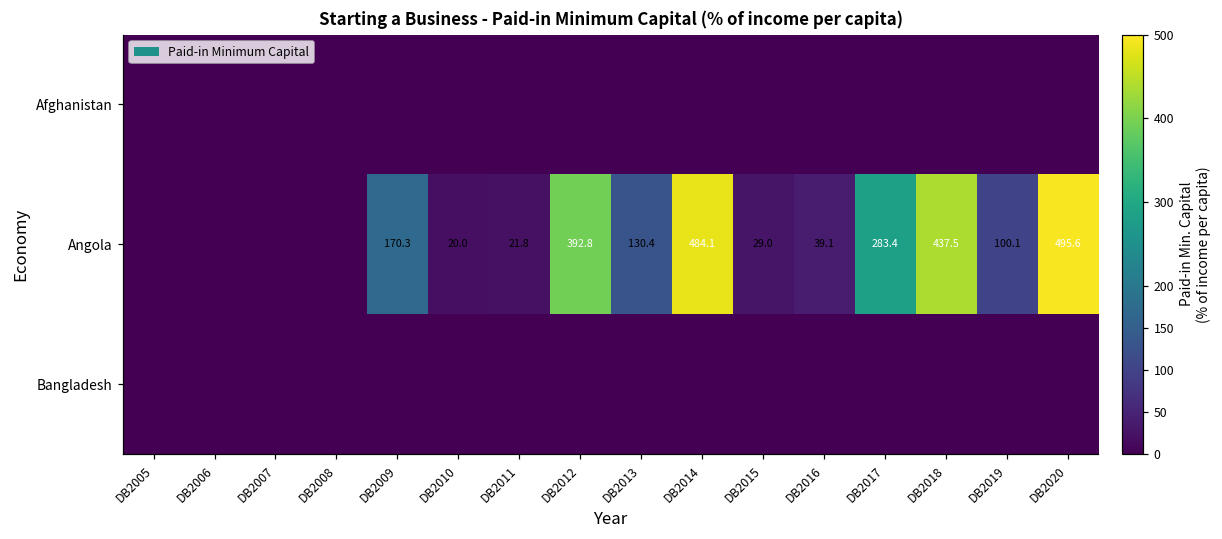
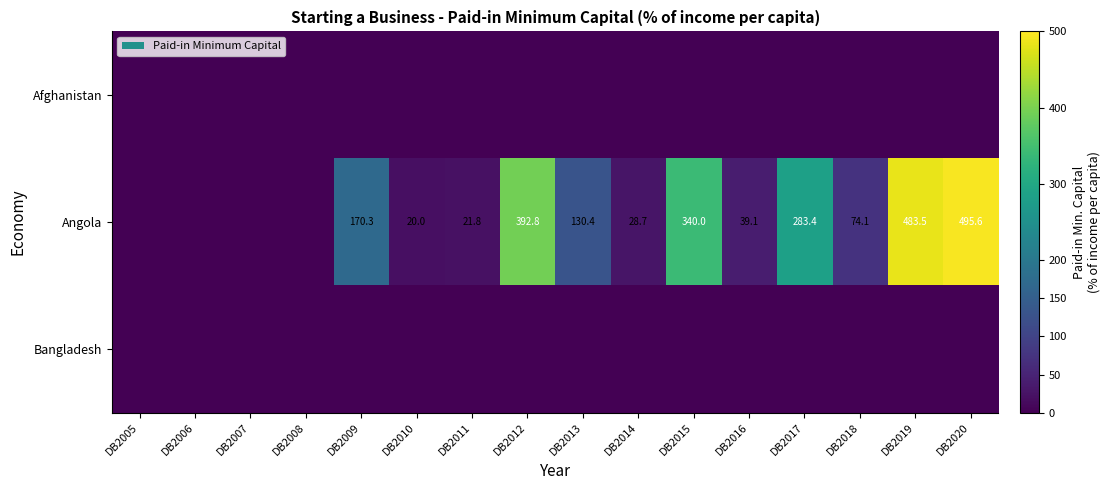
Angola, DB2014: 484.1 -> 28.7
Angola, DB2015: 29.0 -> 340.0
Angola, DB2018: 437.5 -> 74.1
Angola, DB2019: 100.1 -> 483.5
